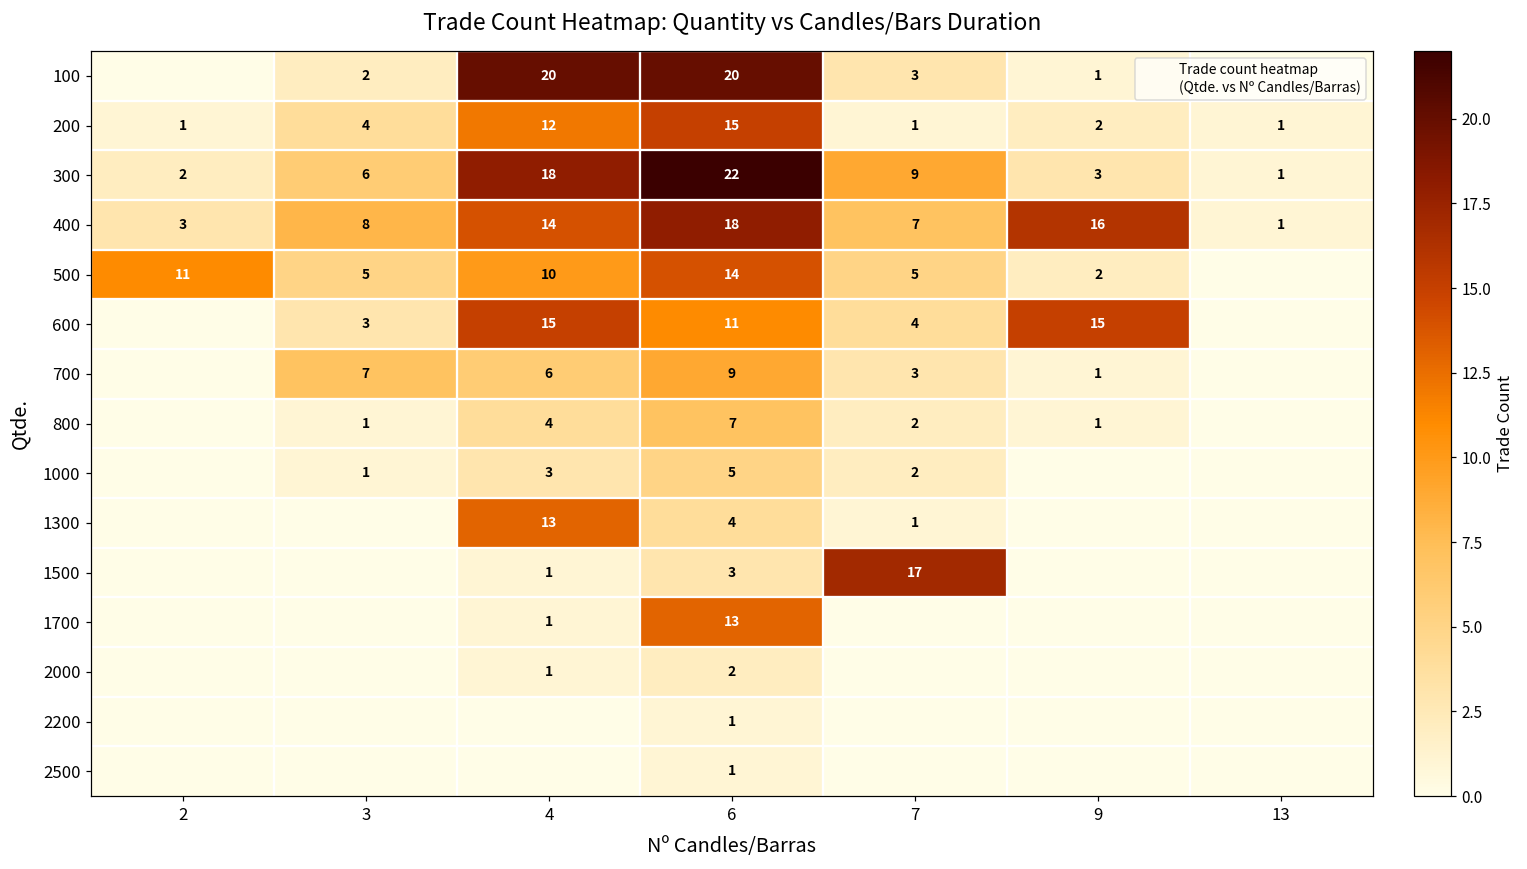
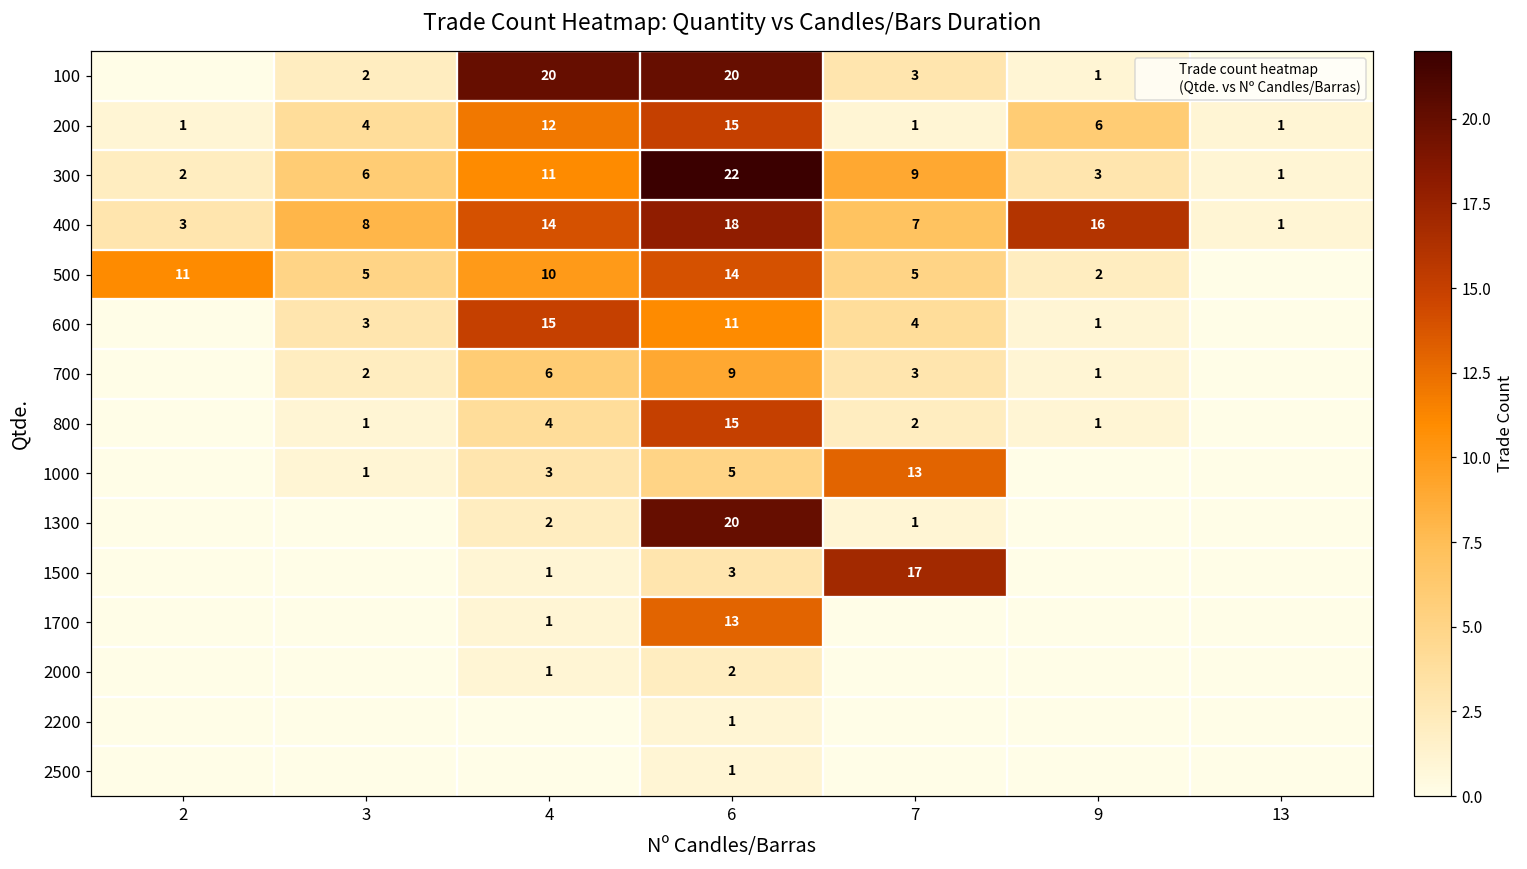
200, 9: 2 -> 6
300, 4: 18 -> 11
600, 9: 15 -> 1
700, 3: 7 -> 2
800, 6: 7 -> 15
1000, 7: 2 -> 13
1300, 4: 13 -> 2
1300, 6: 4 -> 20
